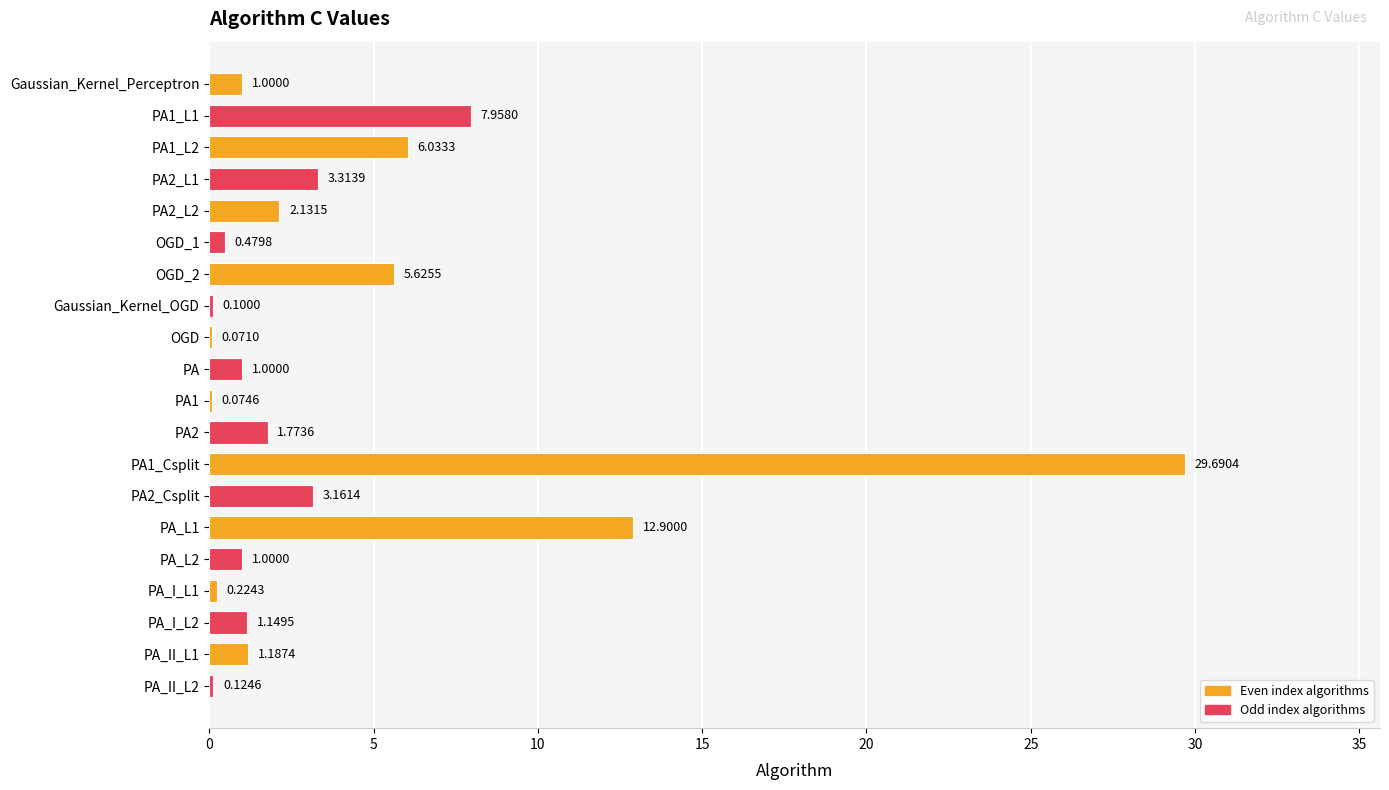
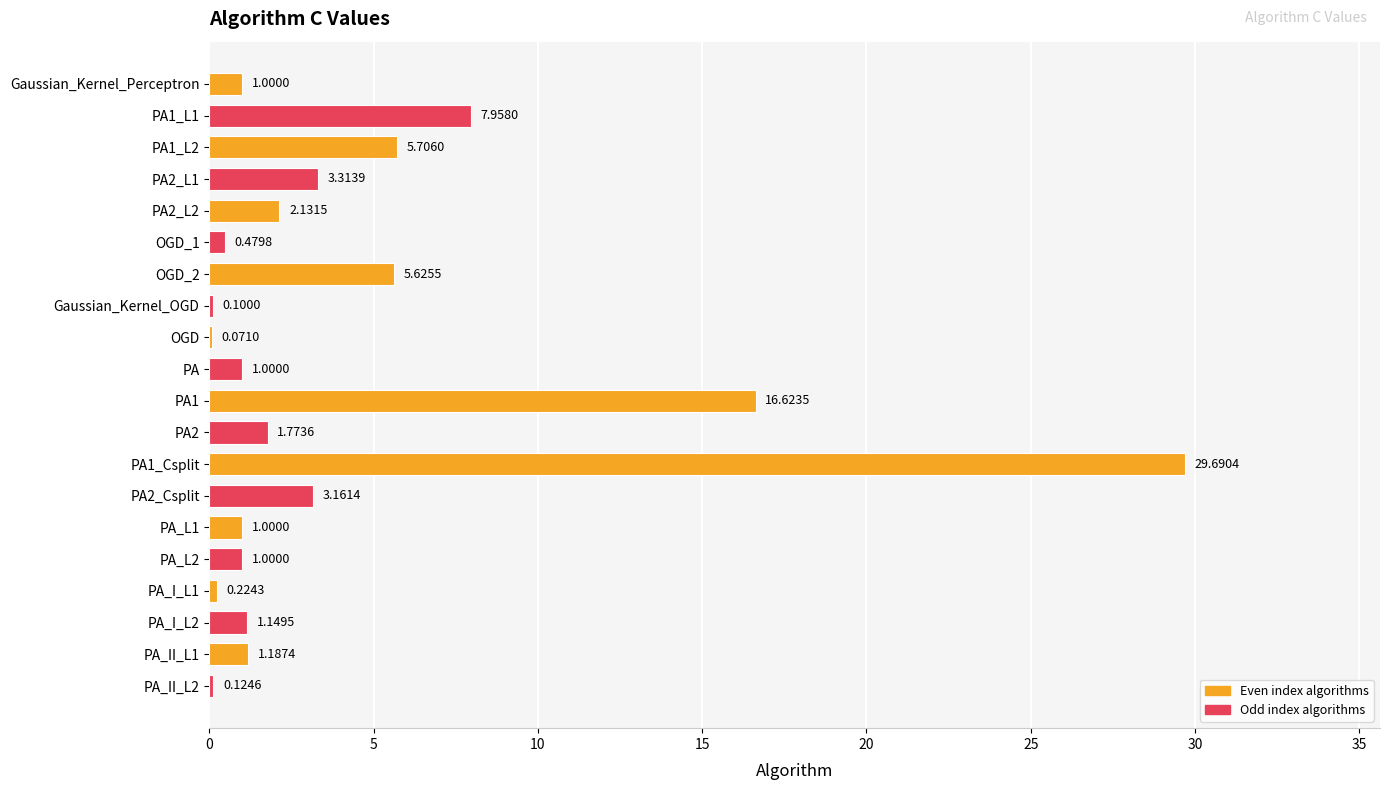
PA1_L2: 6.0333 -> 5.7060
PA1: 0.0746 -> 16.6235
PA_L1: 12.9000 -> 1.0000
